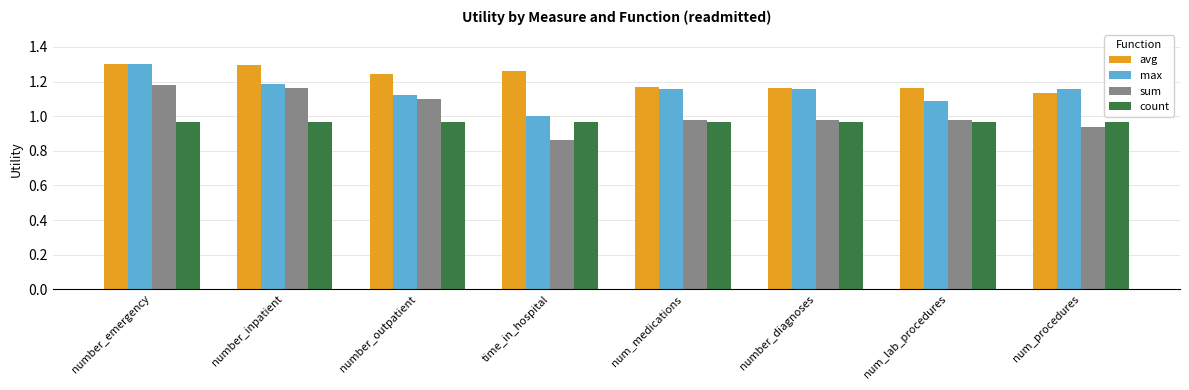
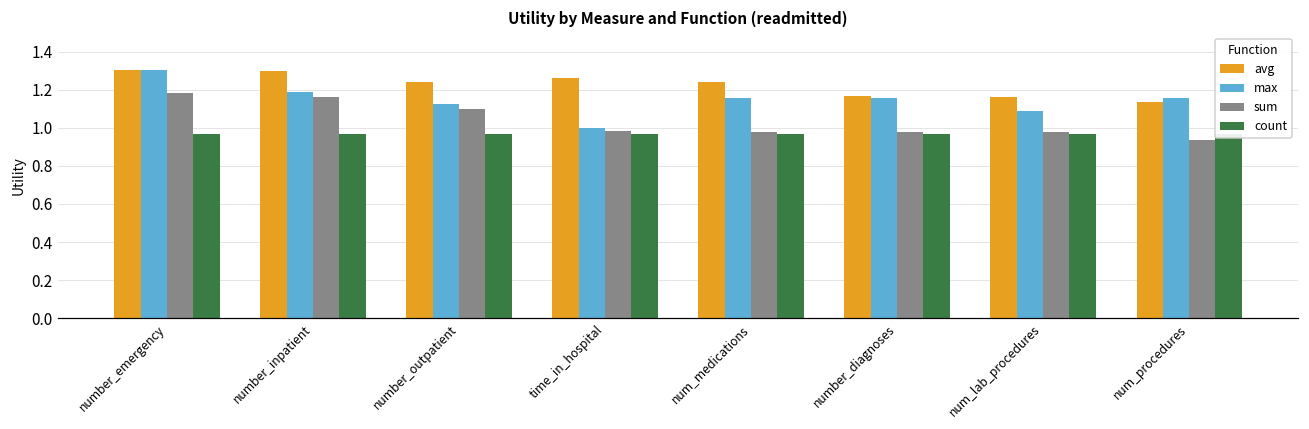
sum, time_in_hospital: 0.87 -> 0.98
avg, num_medications: 1.17 -> 1.24
